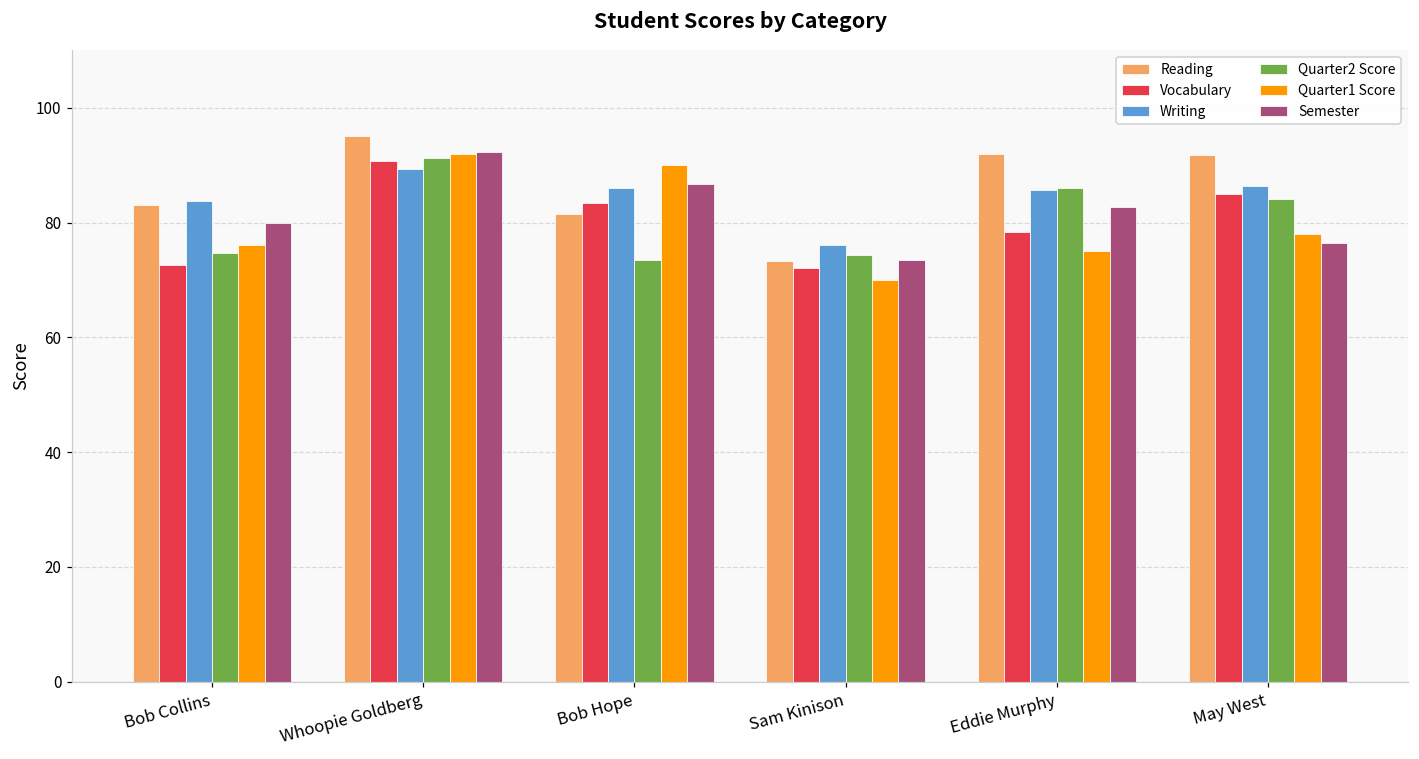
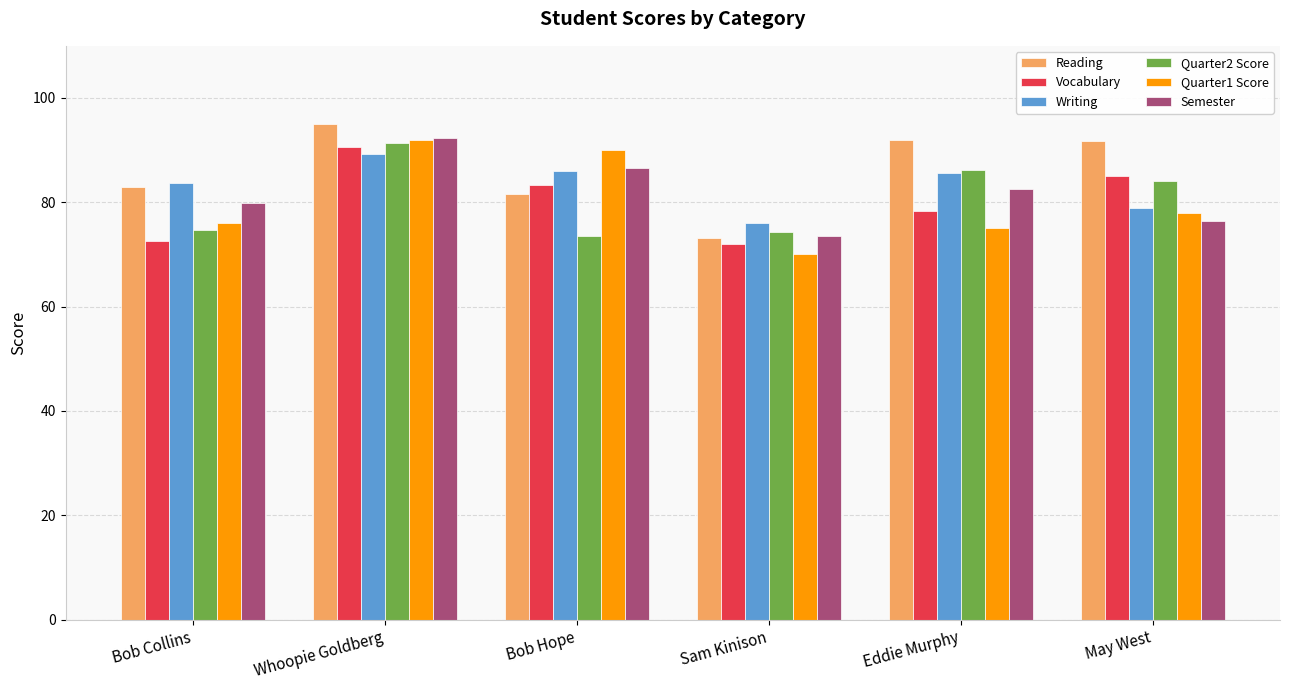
Writing, May West: 86 -> 79
